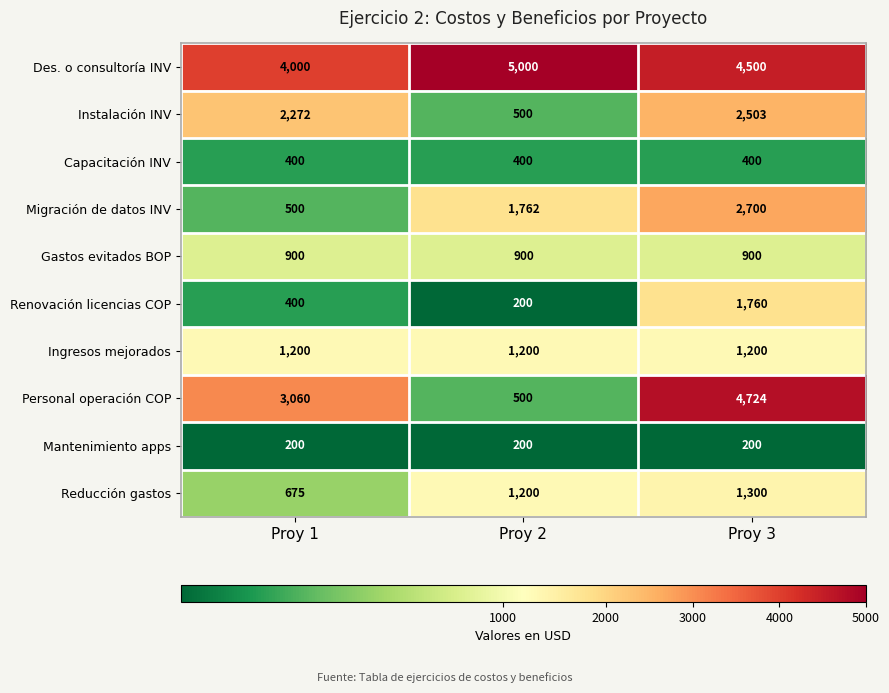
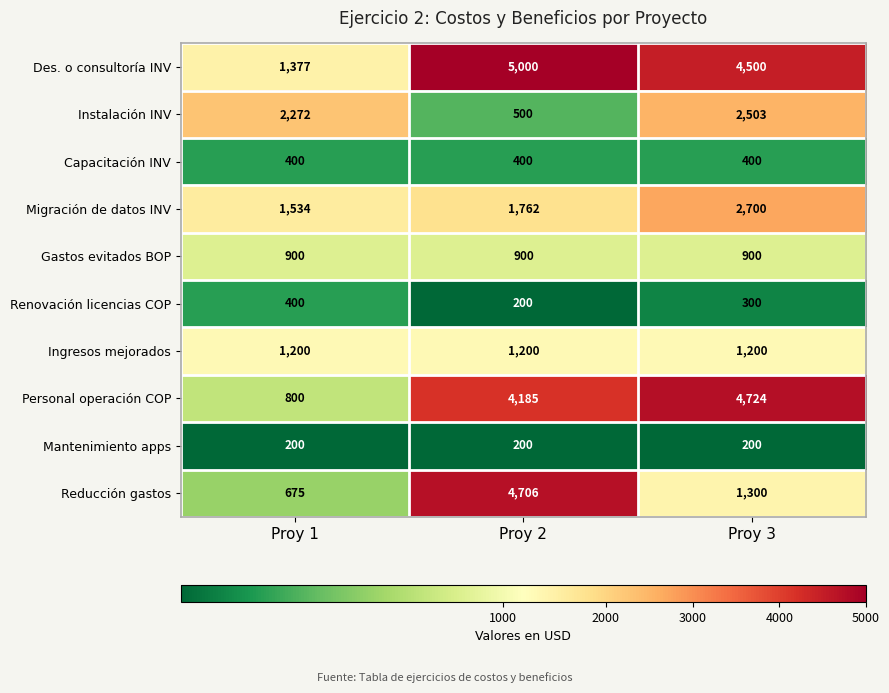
Des. o consultoría INV, Proy 1: 4,000 -> 1,377
Migración de datos INV, Proy 1: 500 -> 1,534
Renovación licencias COP, Proy 3: 1,760 -> 300
Personal operación COP, Proy 1: 3,060 -> 800
Personal operación COP, Proy 2: 500 -> 4,185
Reducción gastos, Proy 2: 1,200 -> 4,706
